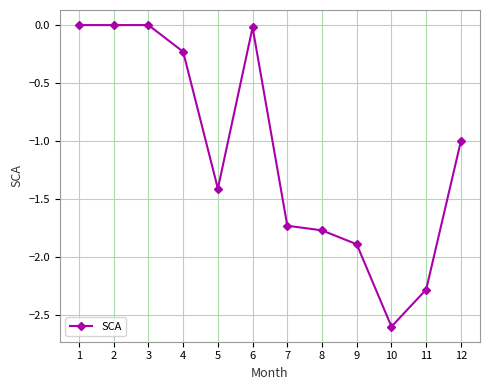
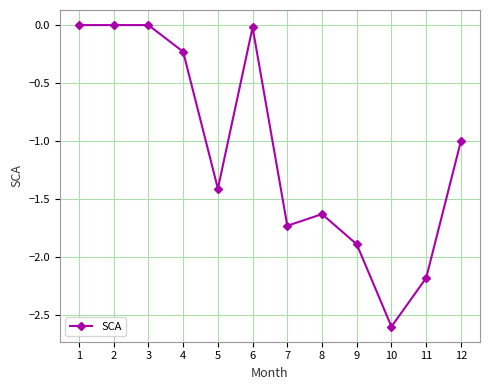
8: -1.77 -> -1.63
11: -2.28 -> -2.18
